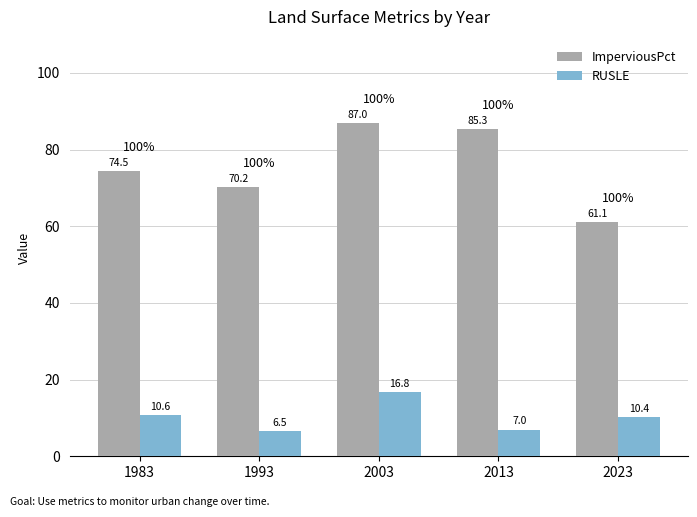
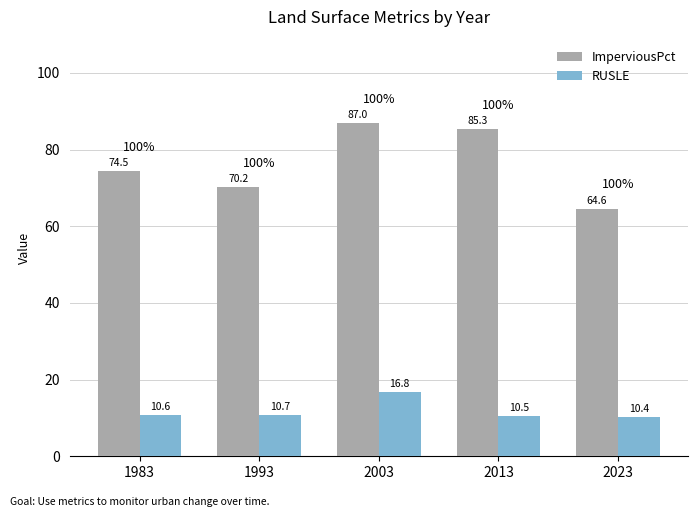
RUSLE, 1993: 6.5 -> 10.7
RUSLE, 2013: 7.0 -> 10.5
ImperviousPct, 2023: 61.1 -> 64.6
